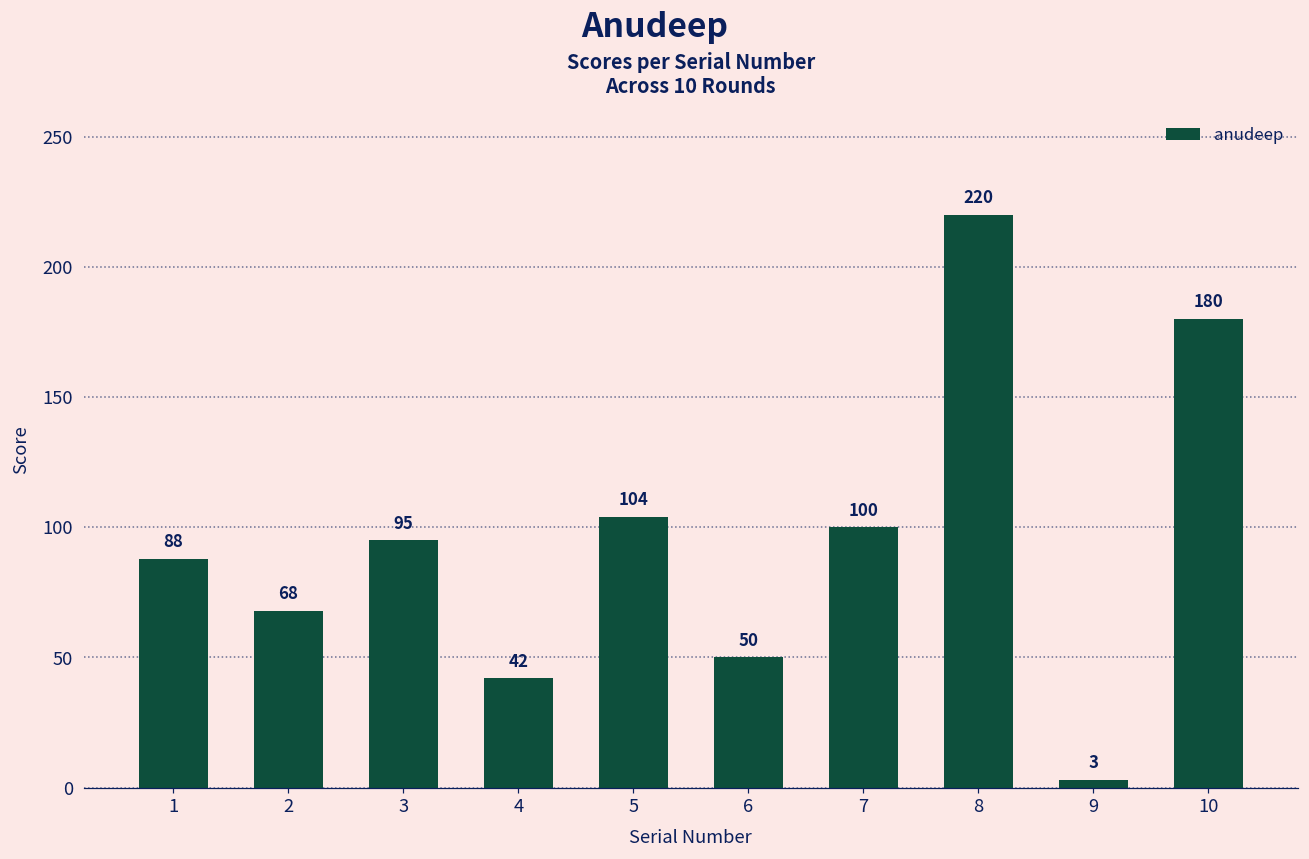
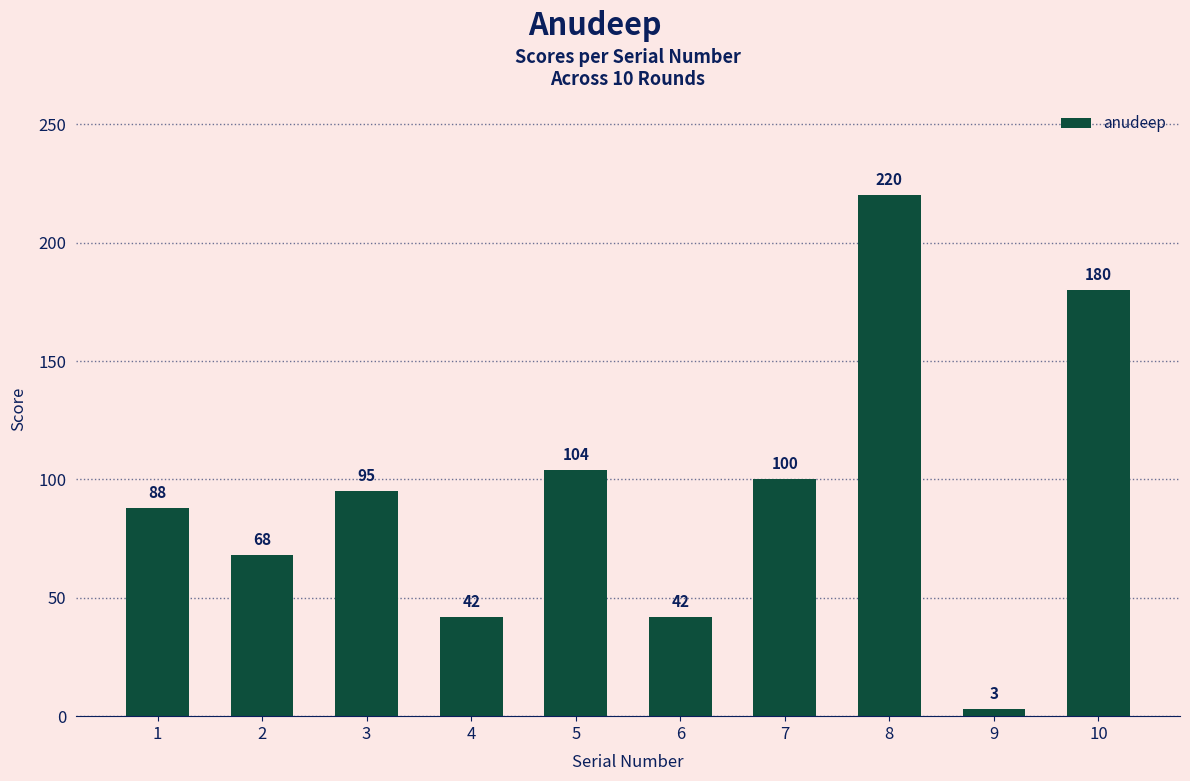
6: 50 -> 42
